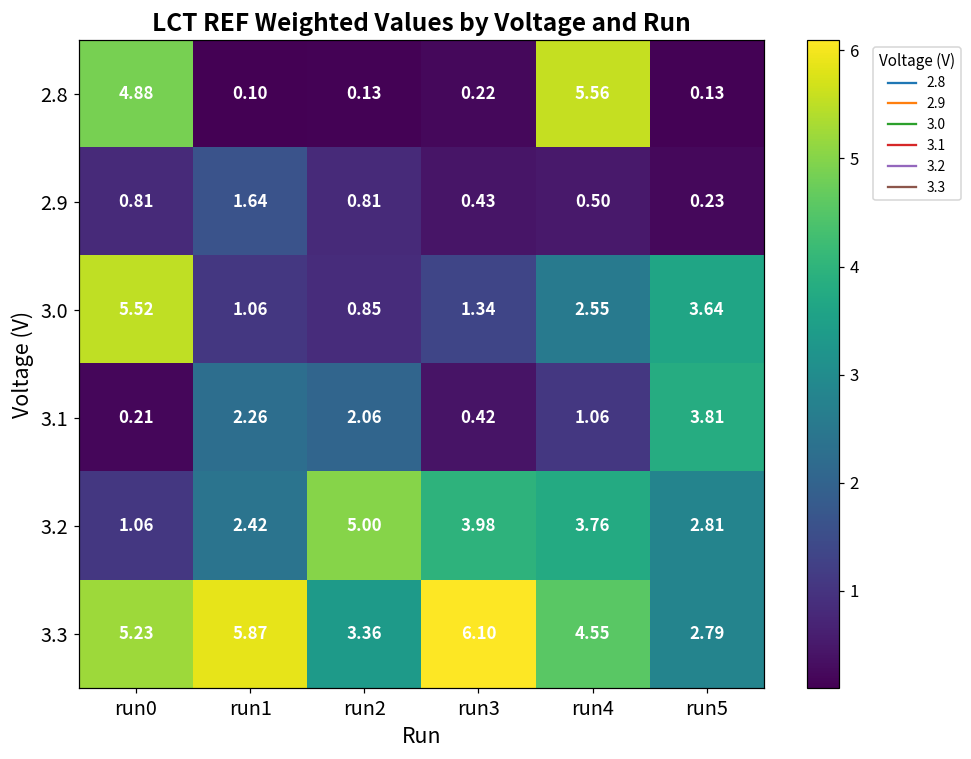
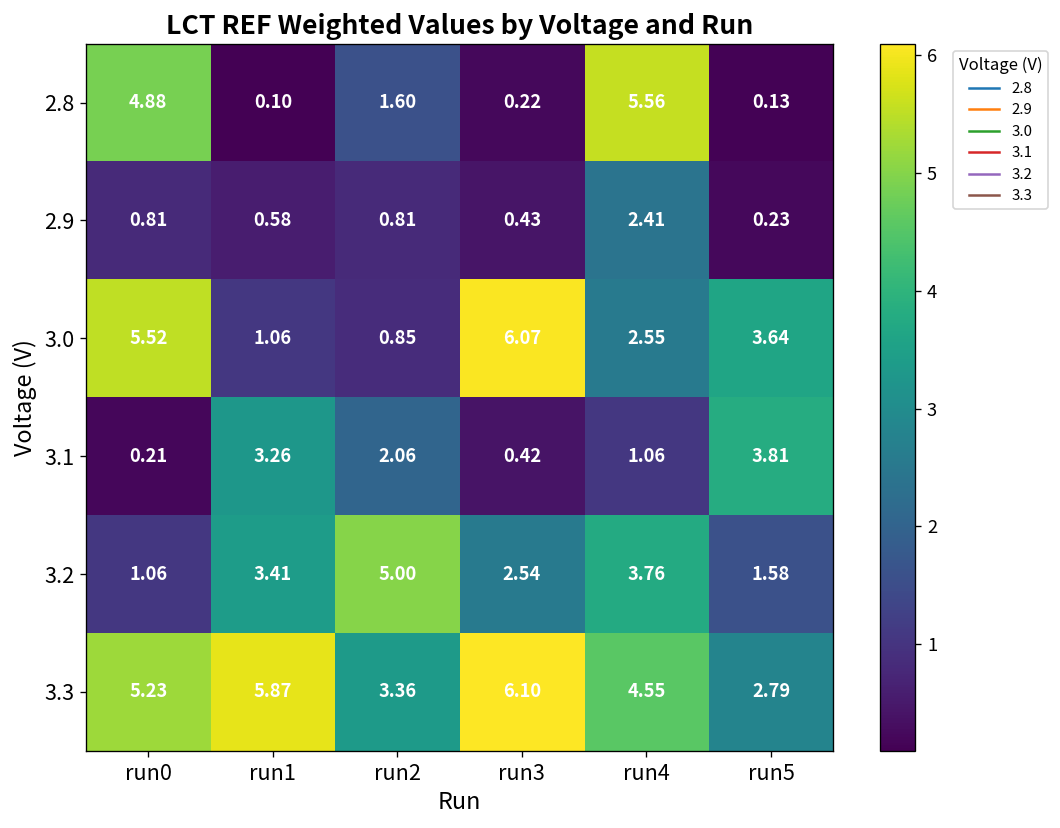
2.8, run2: 0.13 -> 1.60
2.9, run1: 1.64 -> 0.58
2.9, run4: 0.50 -> 2.41
3.0, run3: 1.34 -> 6.07
3.1, run1: 2.26 -> 3.26
3.2, run1: 2.42 -> 3.41
3.2, run3: 3.98 -> 2.54
3.2, run5: 2.81 -> 1.58
